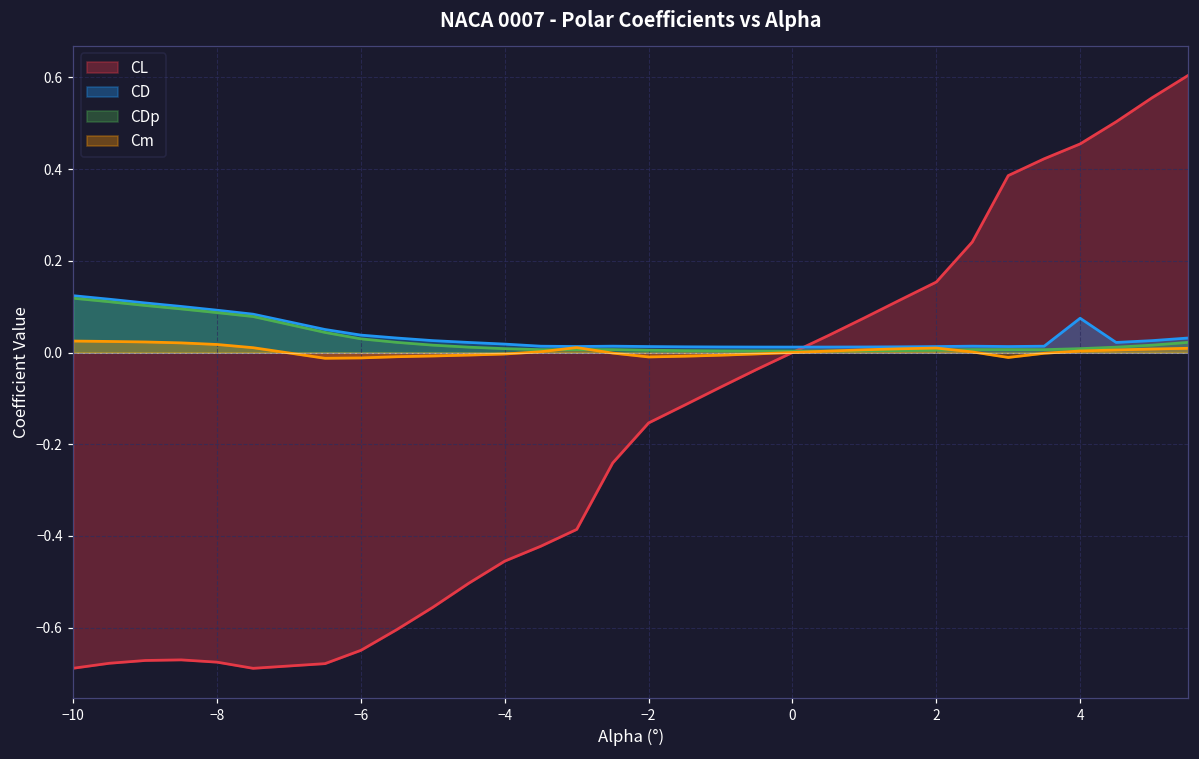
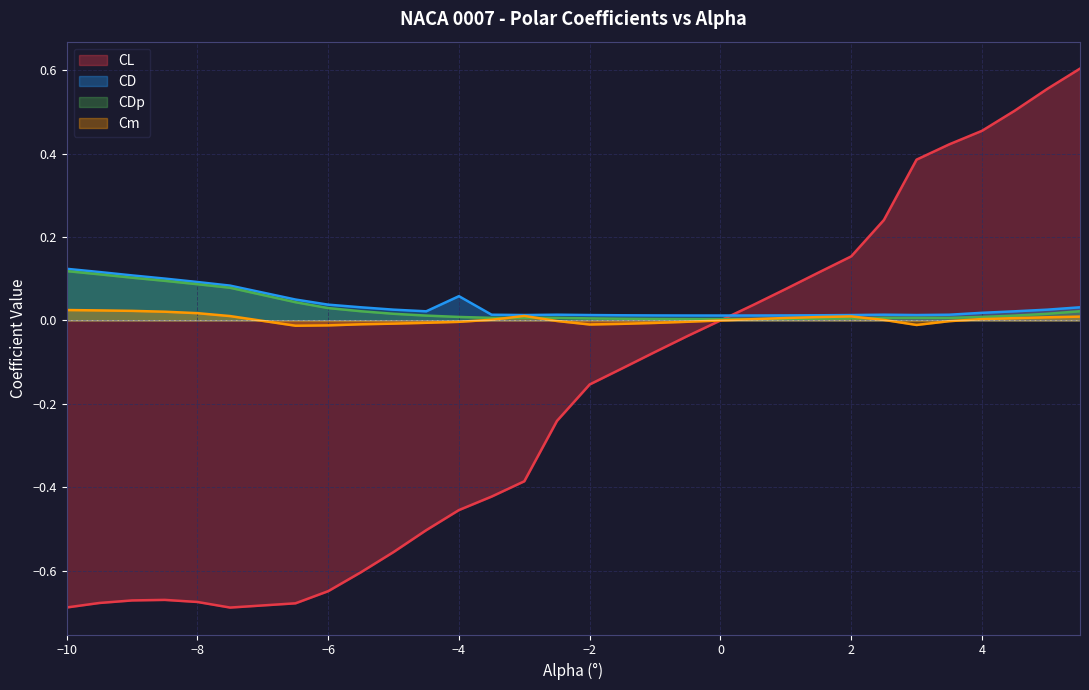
CD, −4: 0.02 -> 0.06
CD, 4: 0.07 -> 0.02
